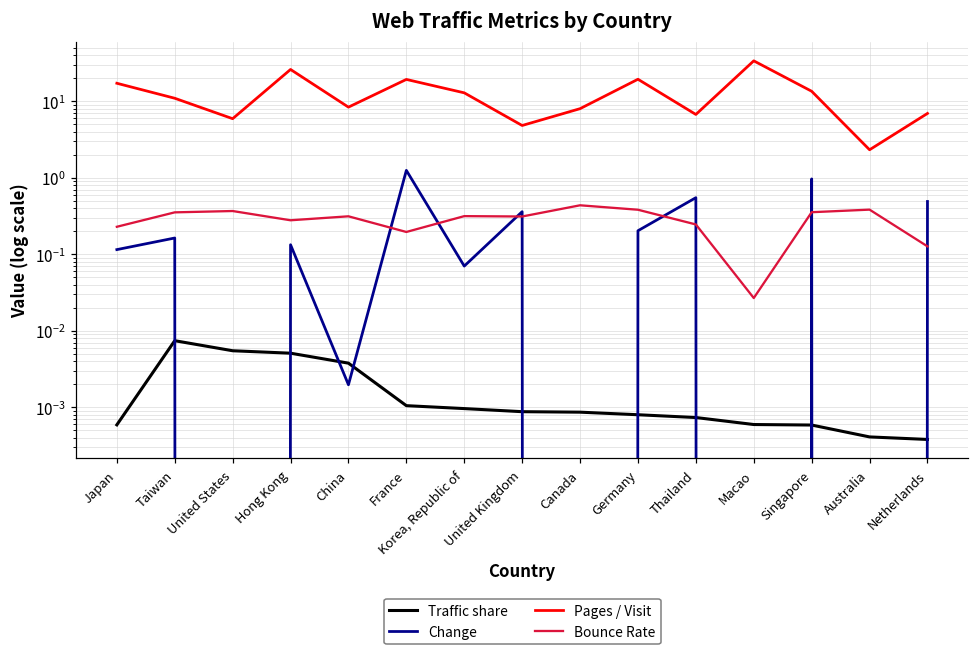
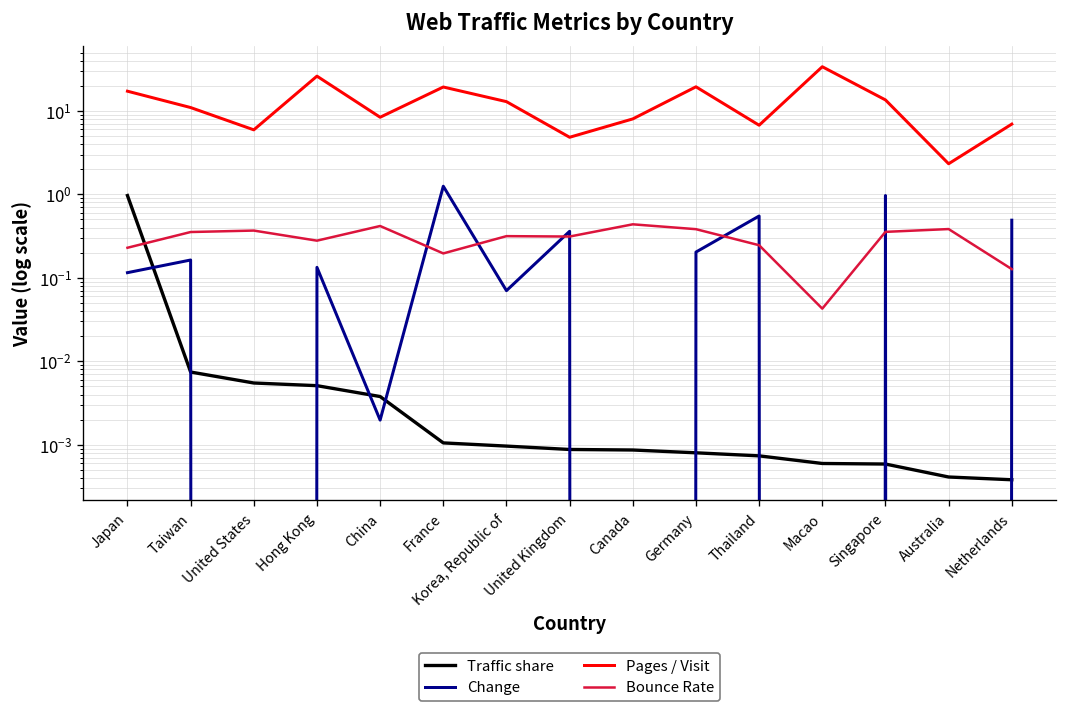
Traffic share, Japan: 0.0006 -> 1.0
Bounce Rate, China: 0.3 -> 0.4
Bounce Rate, Macao: 0.027 -> 0.04
